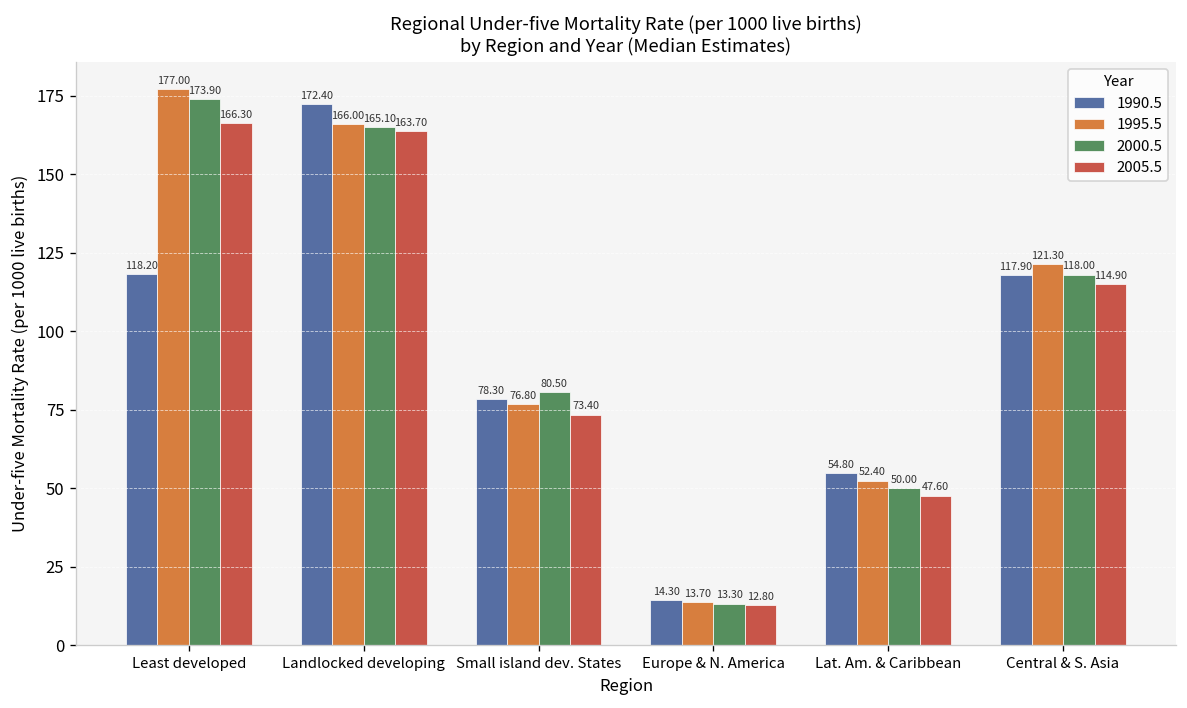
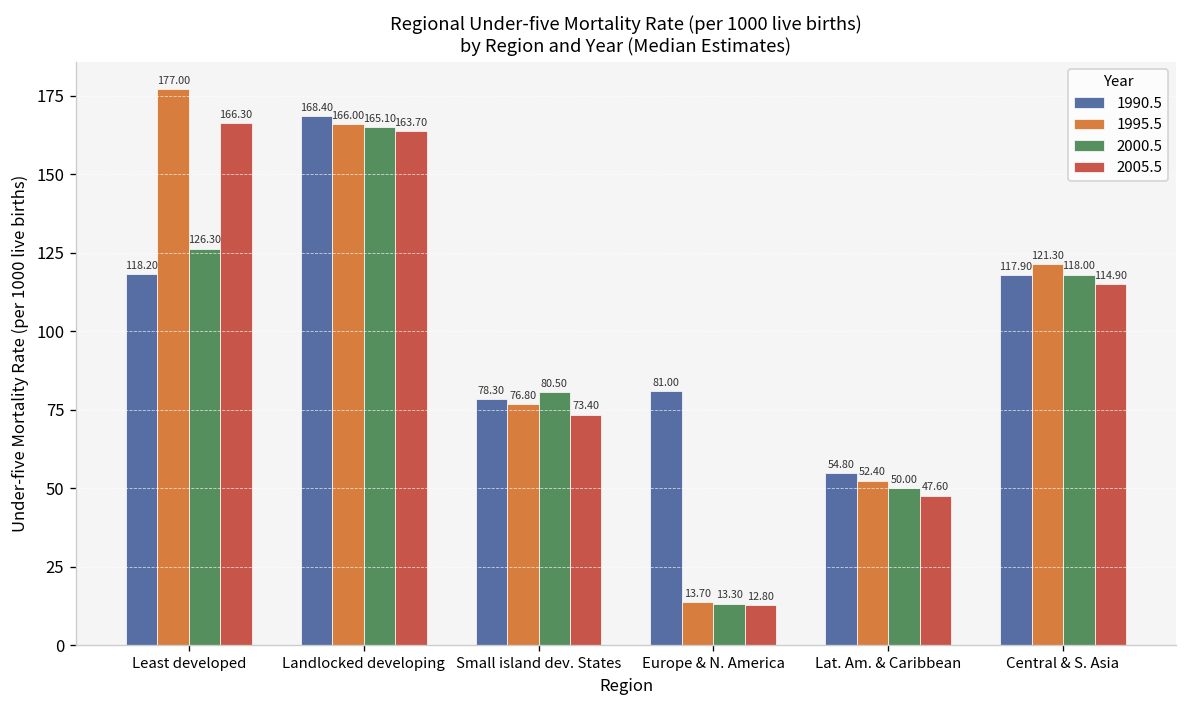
2000.5, Least developed: 173.90 -> 126.30
1990.5, Landlocked developing: 172.40 -> 168.40
1990.5, Europe & N. America: 14.30 -> 81.00
